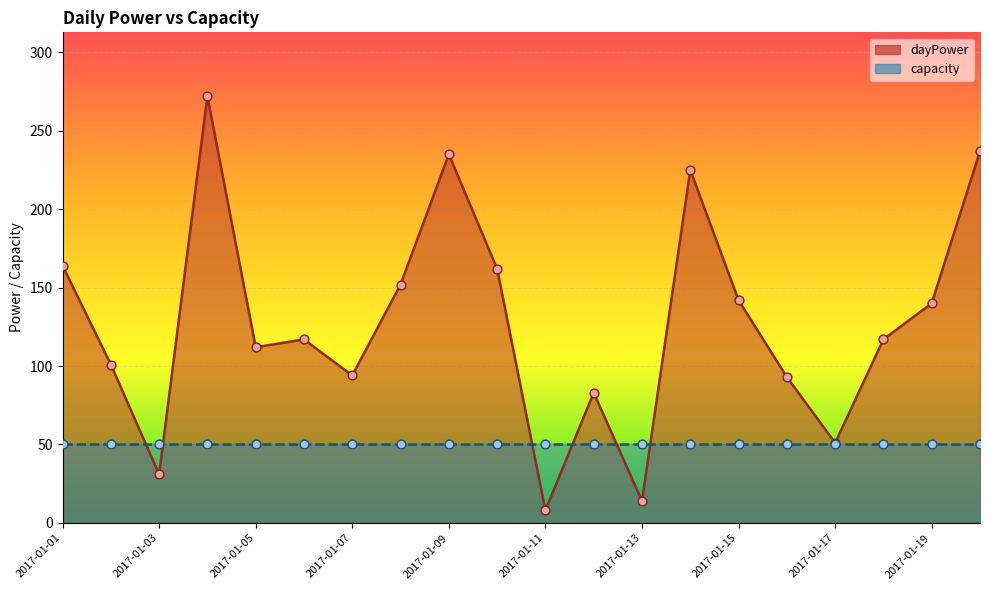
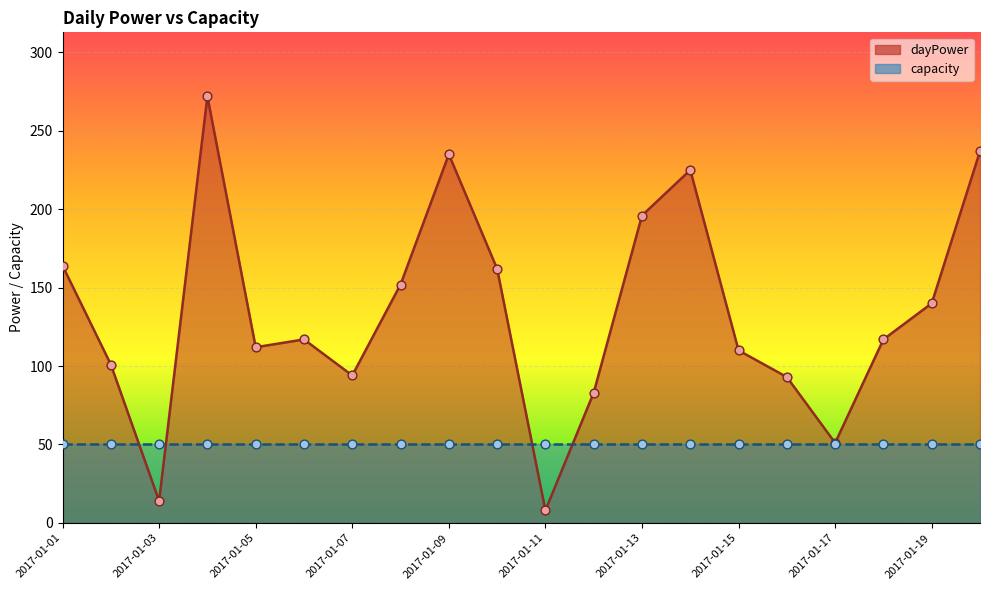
dayPower, 2017-01-03: 31 -> 14
dayPower, 2017-01-13: 14 -> 196
dayPower, 2017-01-15: 142 -> 110
